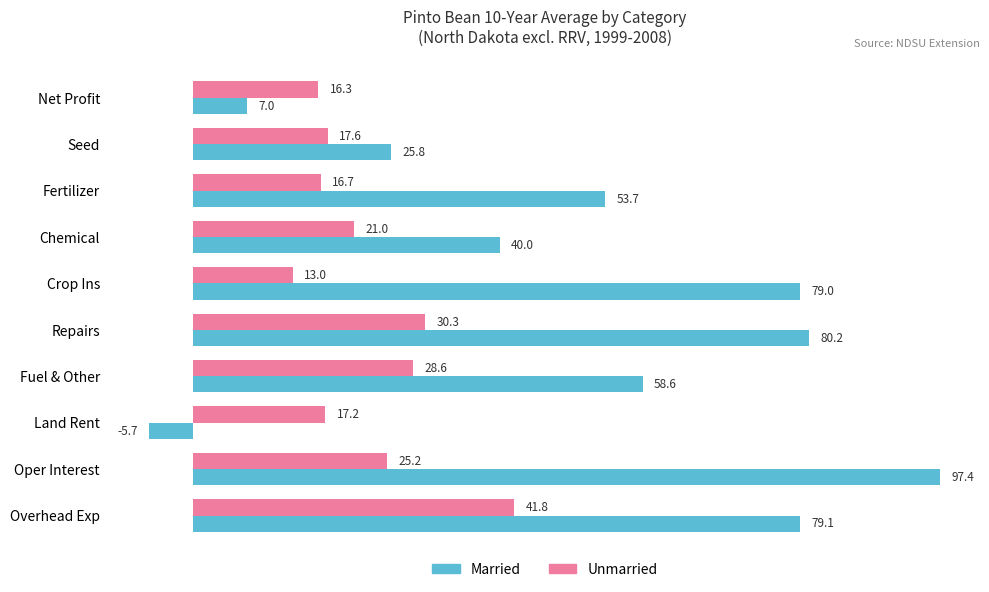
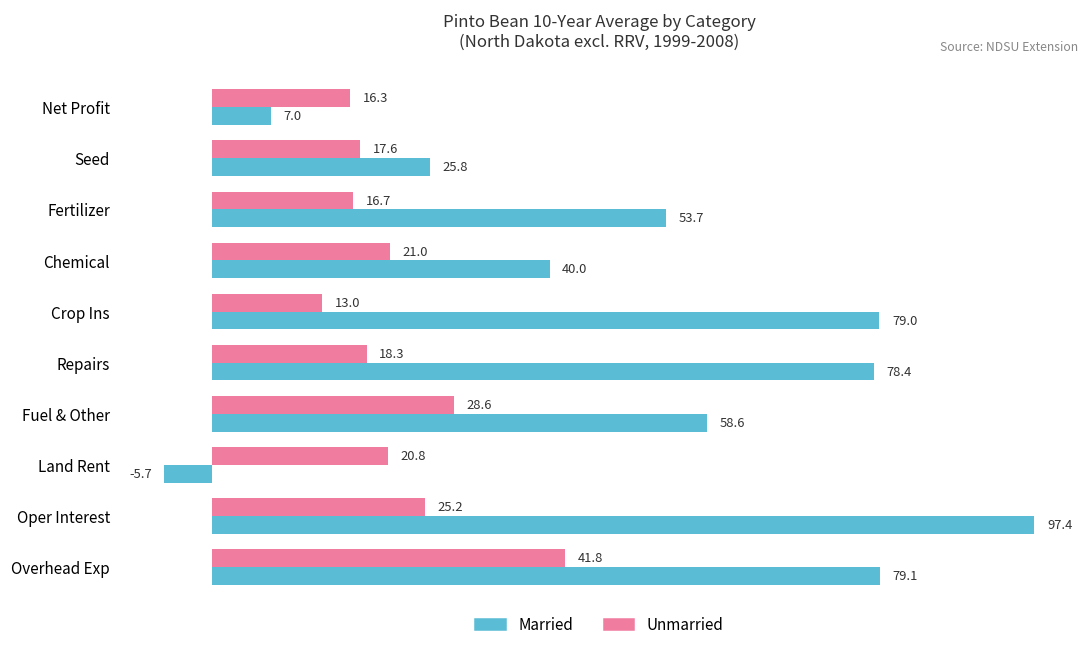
Unmarried, Repairs: 30.3 -> 18.3
Married, Repairs: 80.2 -> 78.4
Unmarried, Land Rent: 17.2 -> 20.8
